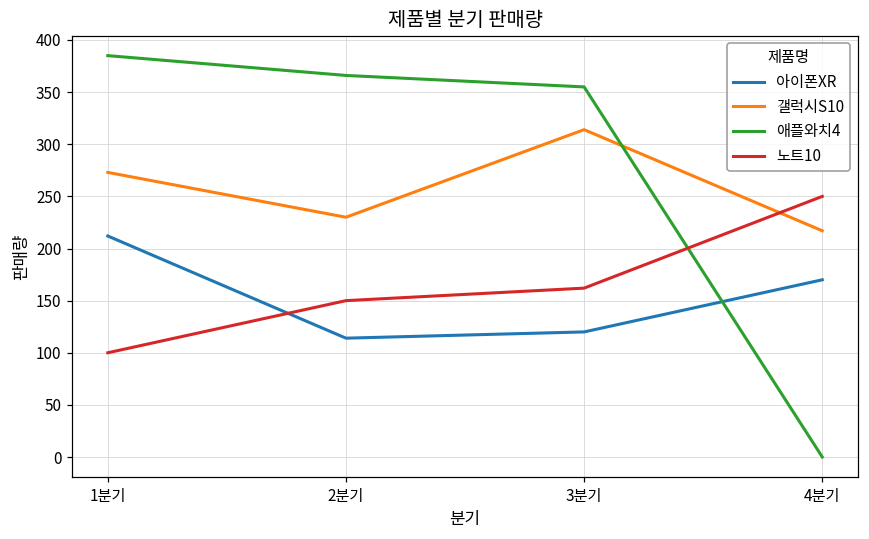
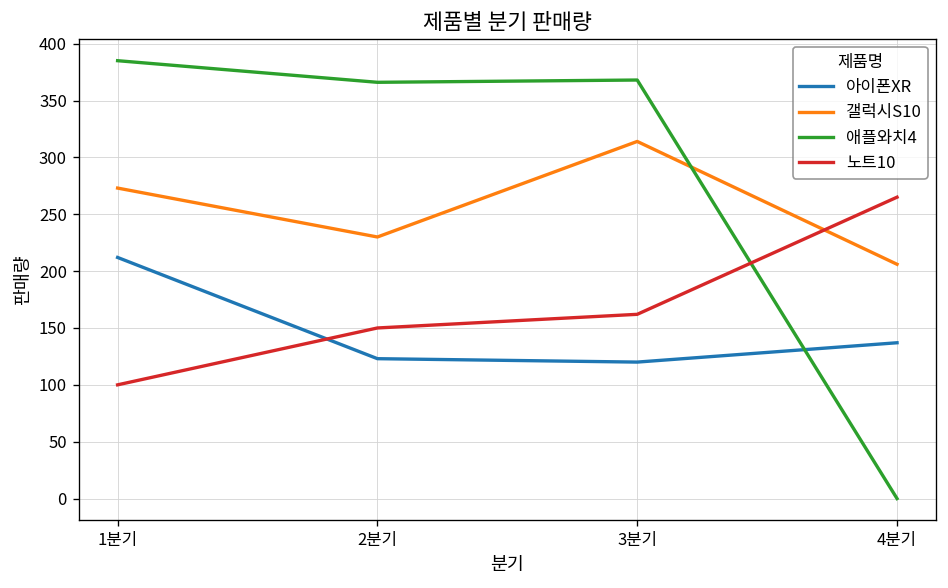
아이폰XR, 2분기: 110 -> 120
애플와치4, 3분기: 360 -> 370
아이폰XR, 4분기: 170 -> 140
갤럭시S10, 4분기: 220 -> 210
노트10, 4분기: 250 -> 270
